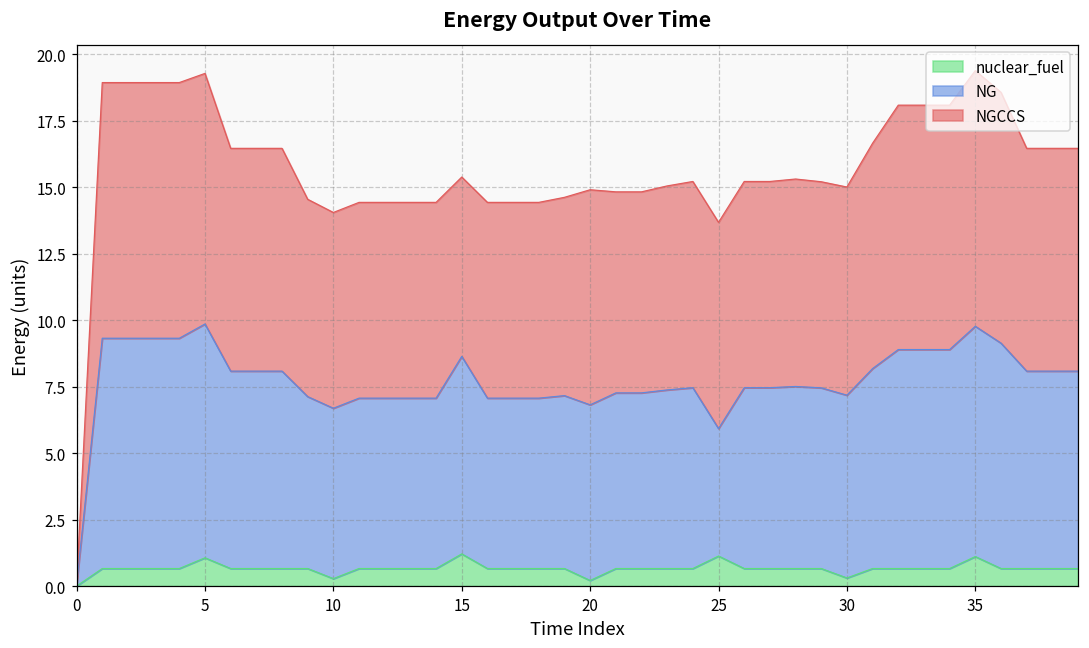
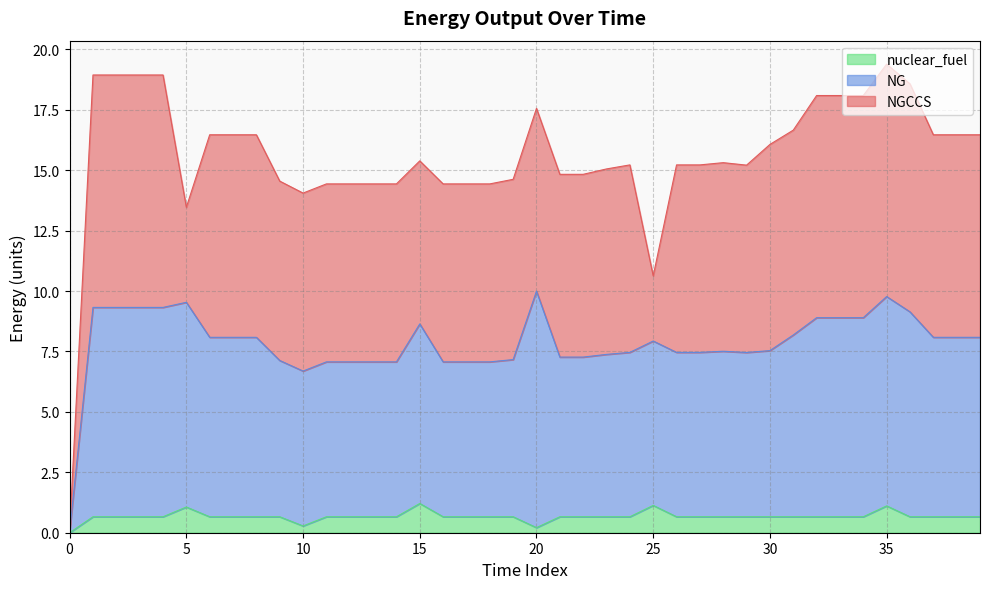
NG, 5: 8.8 -> 8.5
NGCCS, 5: 9.4 -> 3.9
NG, 20: 6.6 -> 9.8
NGCCS, 20: 8.1 -> 7.6
NG, 25: 4.8 -> 6.8
NGCCS, 25: 7.8 -> 2.7
nuclear_fuel, 30: 0.3 -> 0.7
NGCCS, 30: 7.8 -> 8.5
